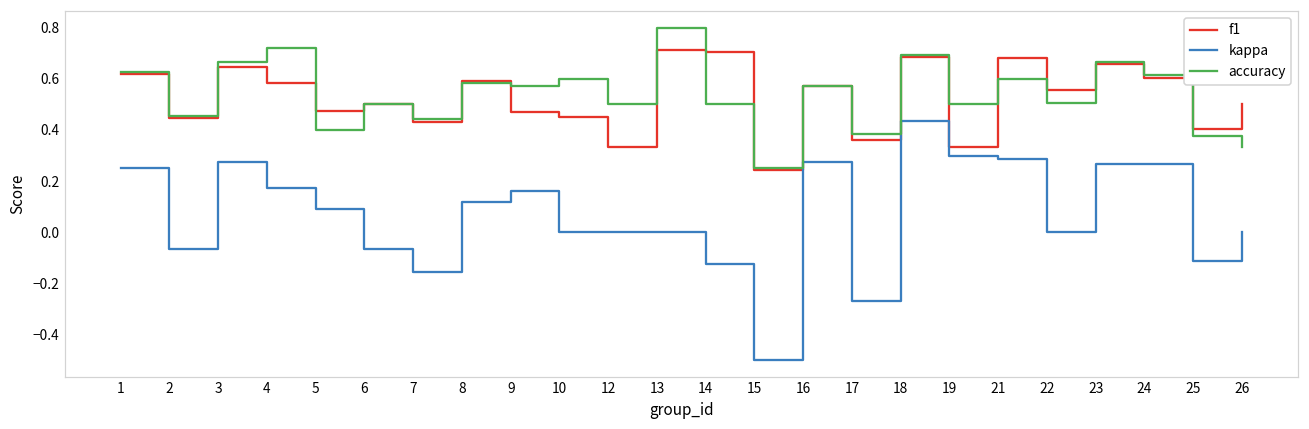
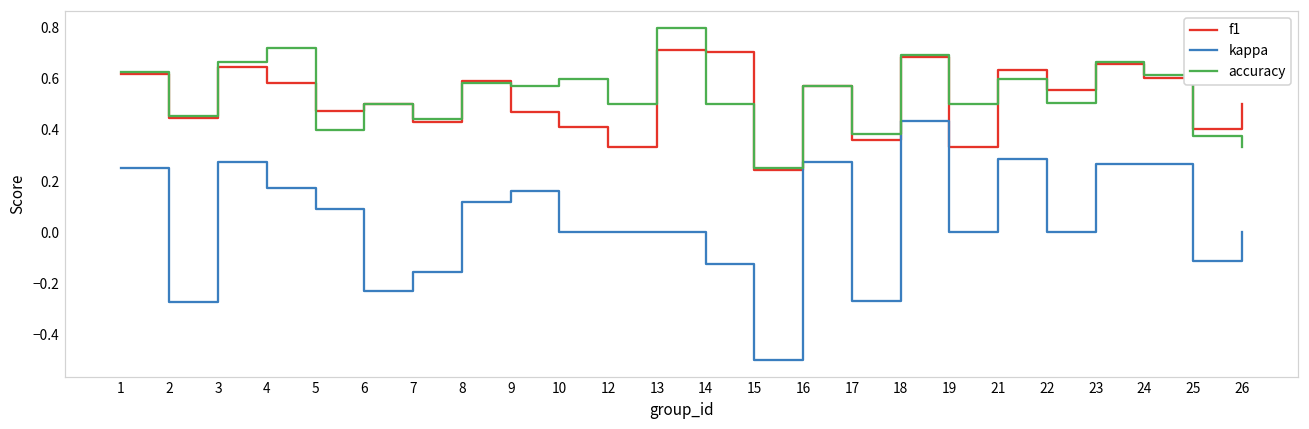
kappa, 2: -0.07 -> -0.27
kappa, 6: -0.07 -> -0.23
f1, 10: 0.45 -> 0.41
kappa, 19: 0.3 -> 0.0
f1, 21: 0.68 -> 0.63
